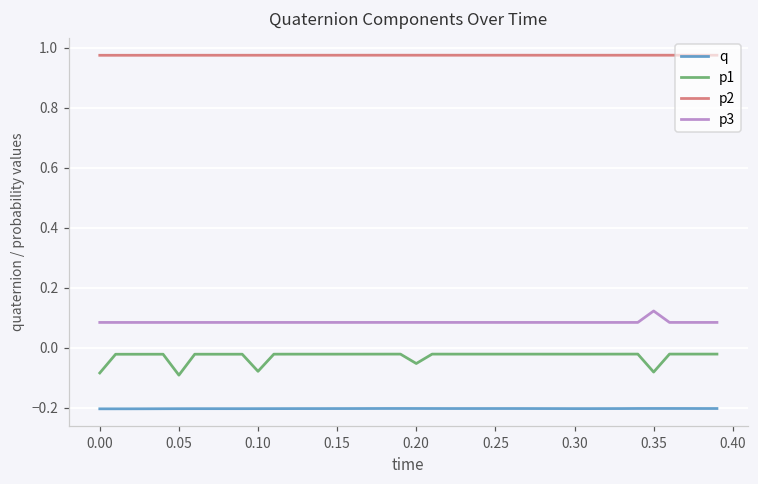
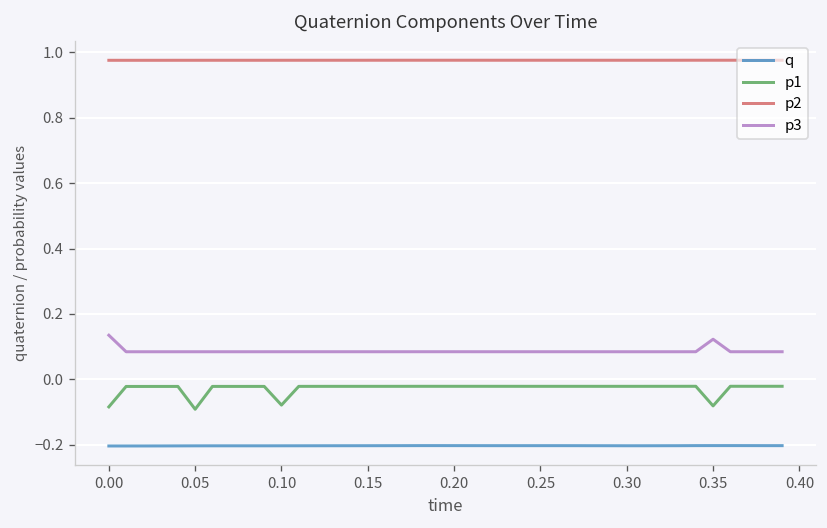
p3, 0.00: 0.08 -> 0.14
p1, 0.20: -0.05 -> -0.02
